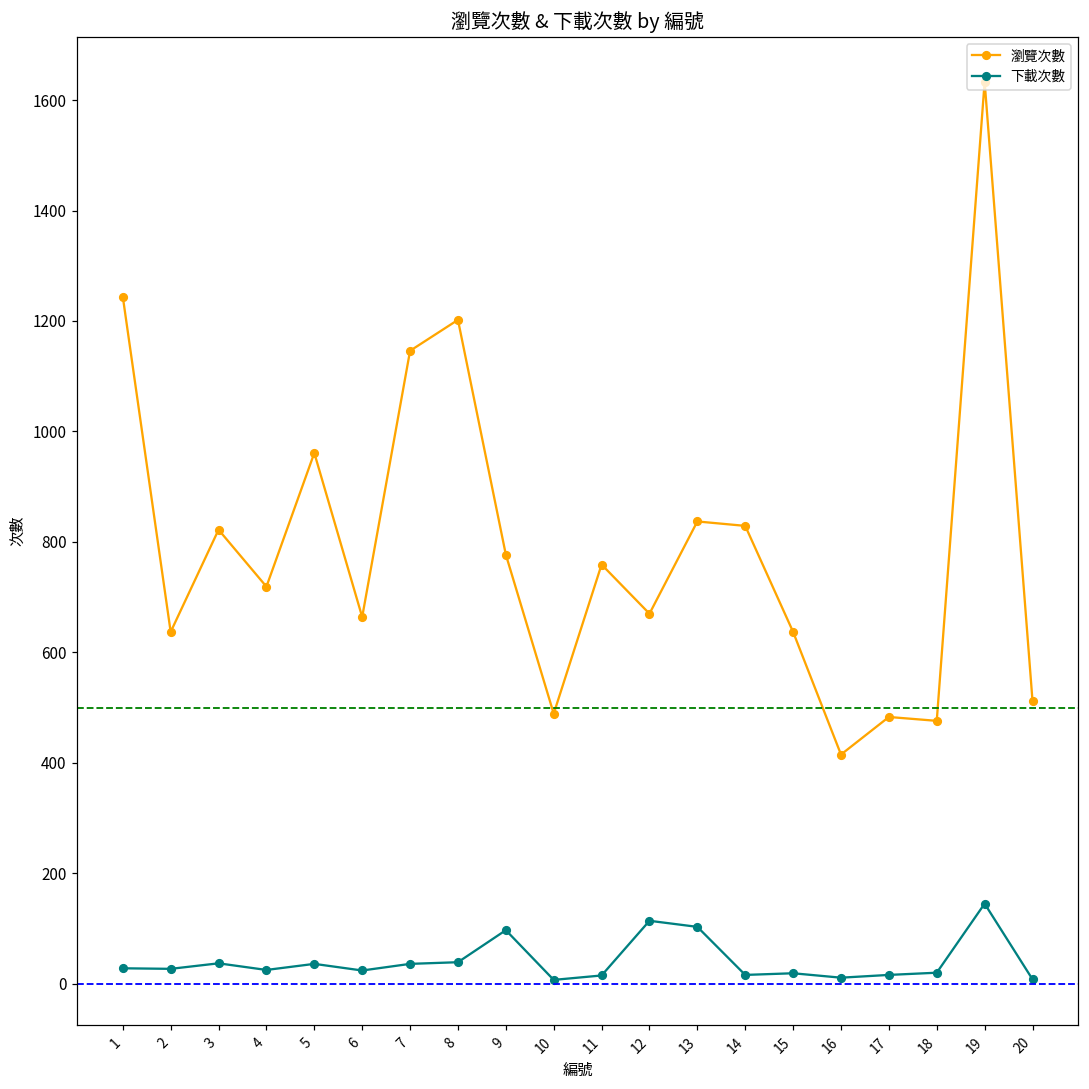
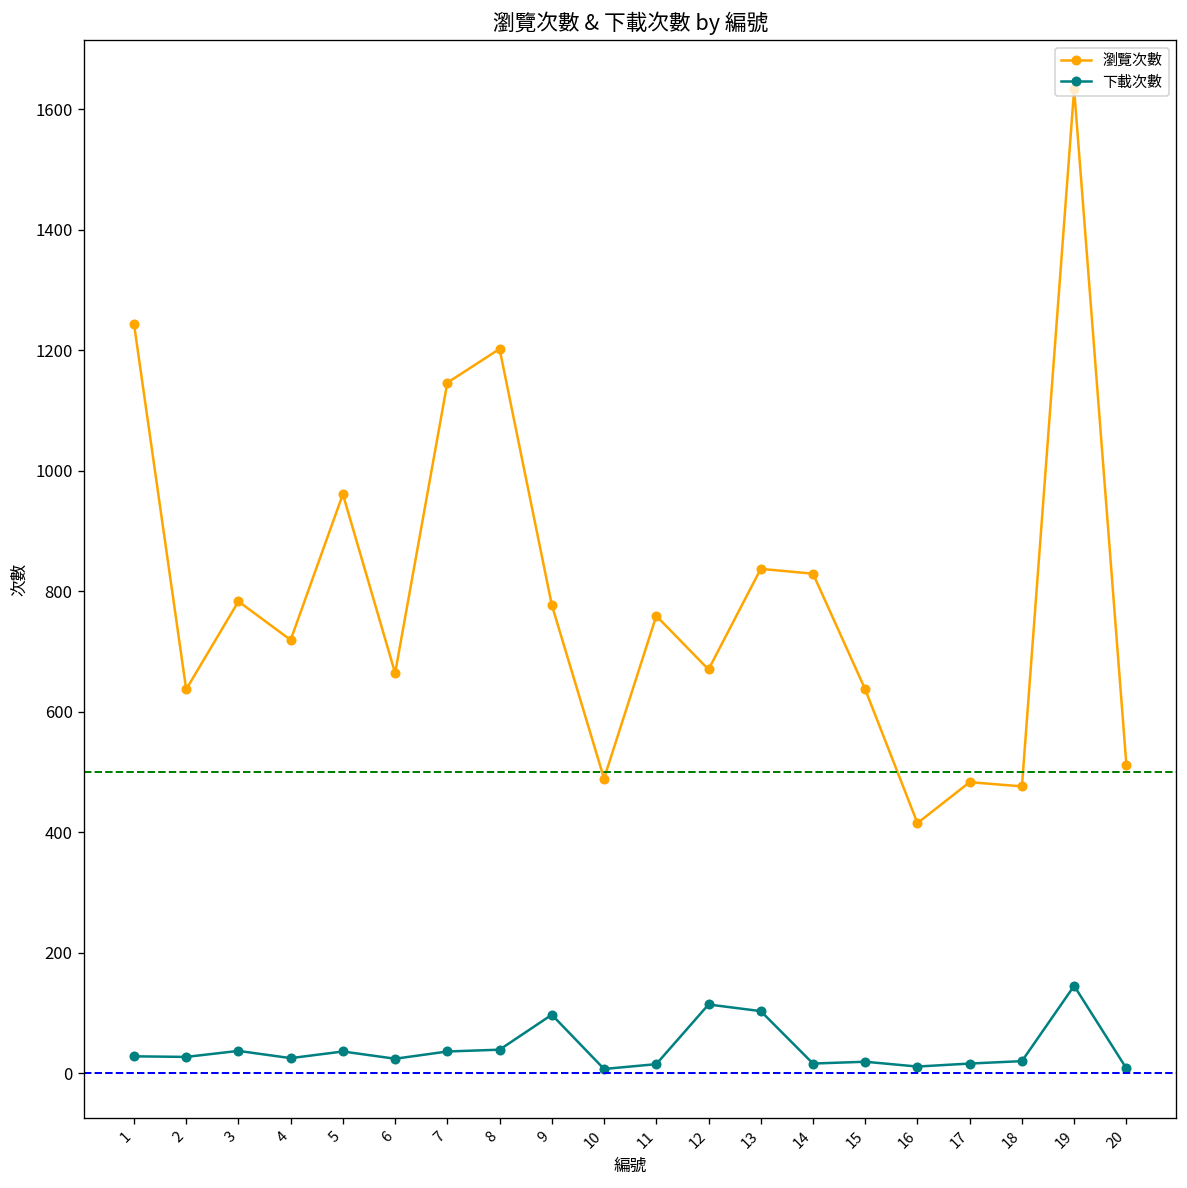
瀏覽次數, 3: 820 -> 780
